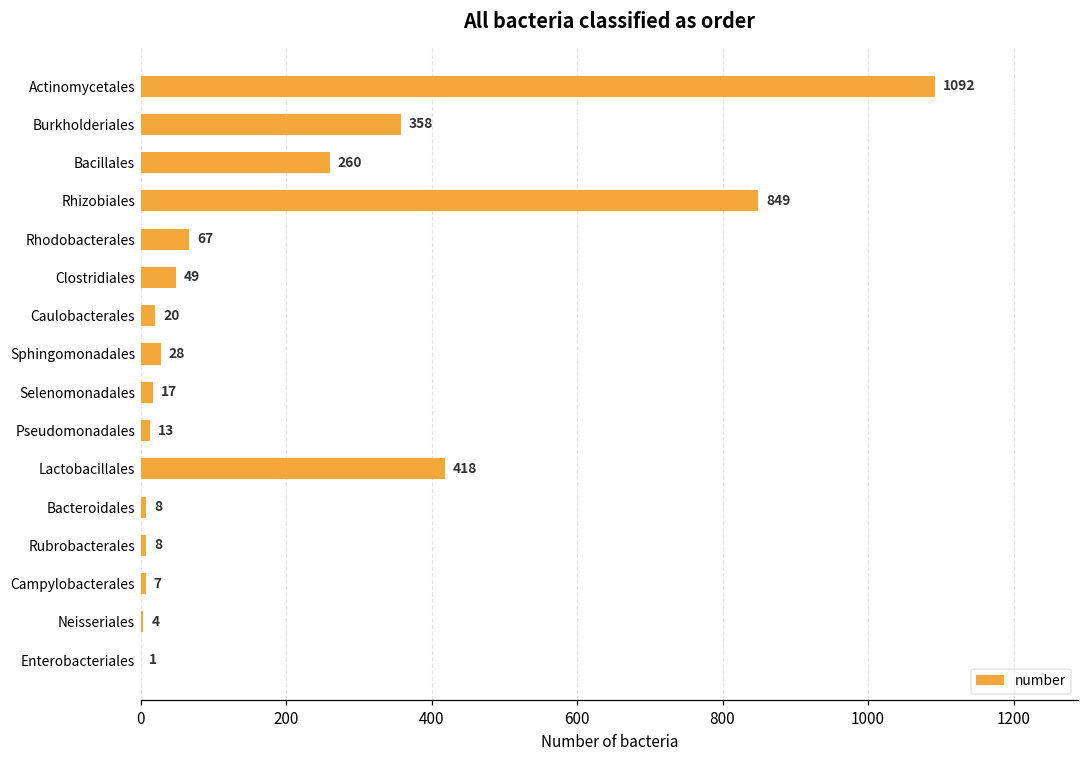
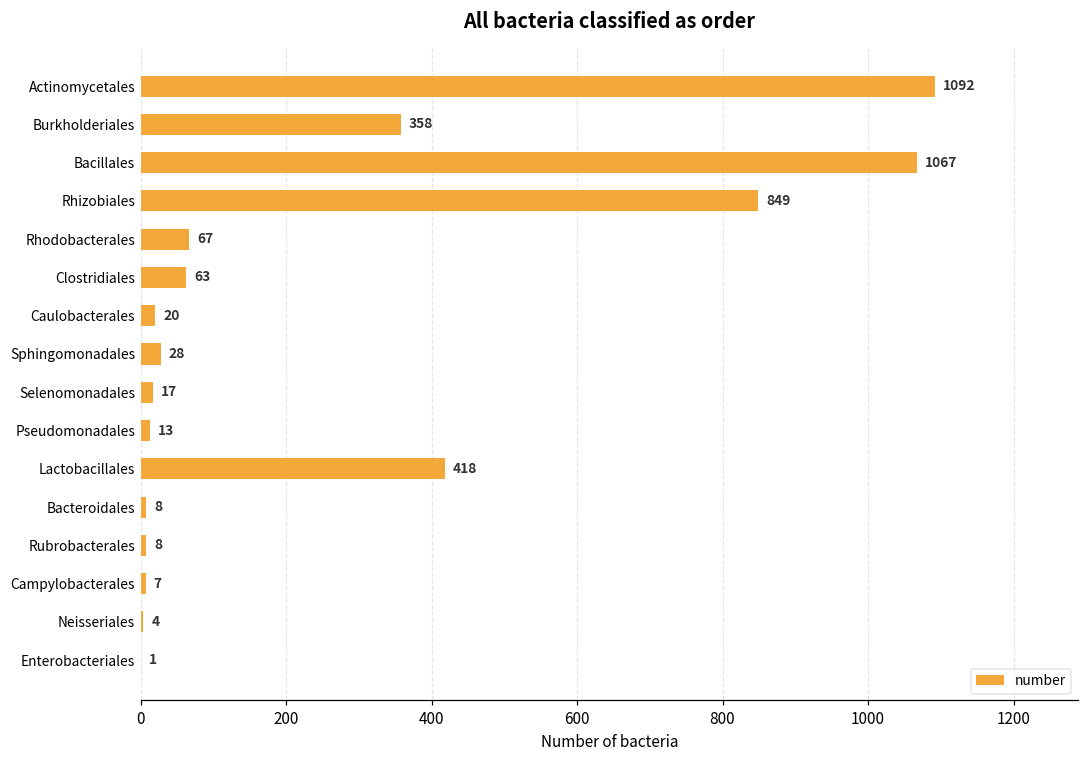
Bacillales: 260 -> 1067
Clostridiales: 49 -> 63
